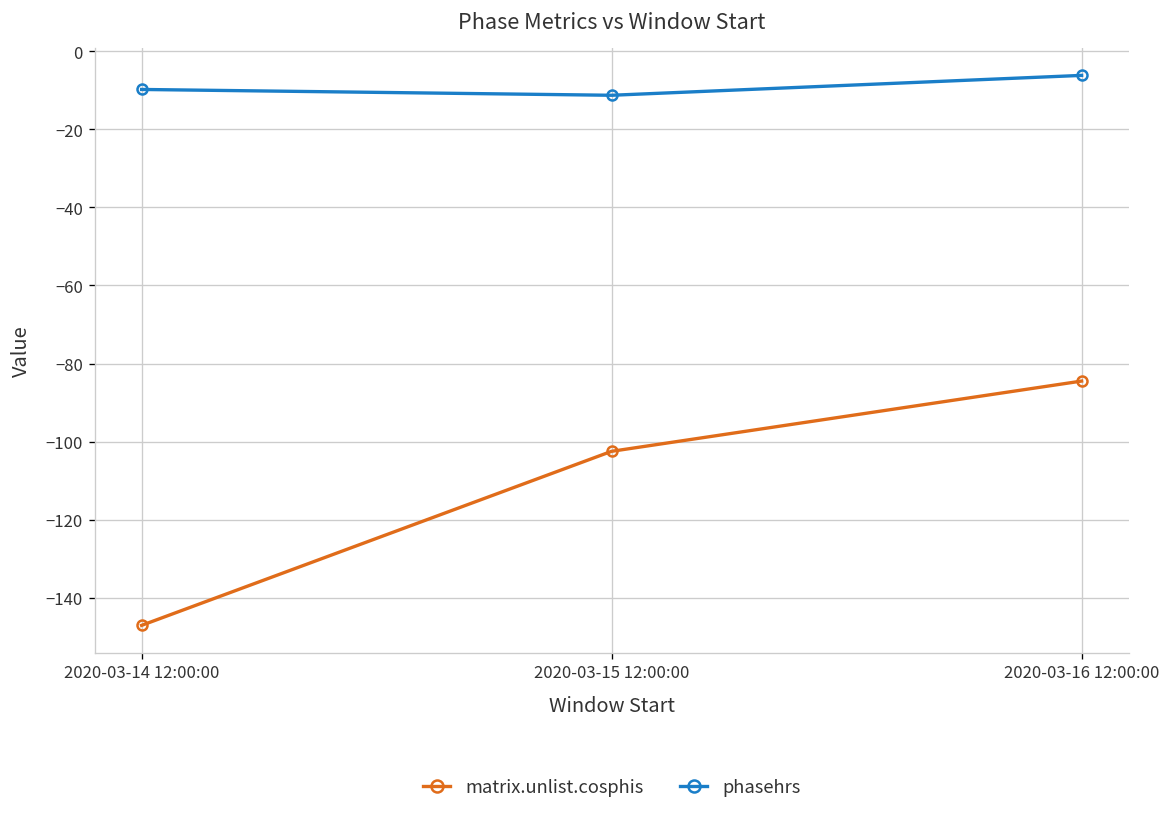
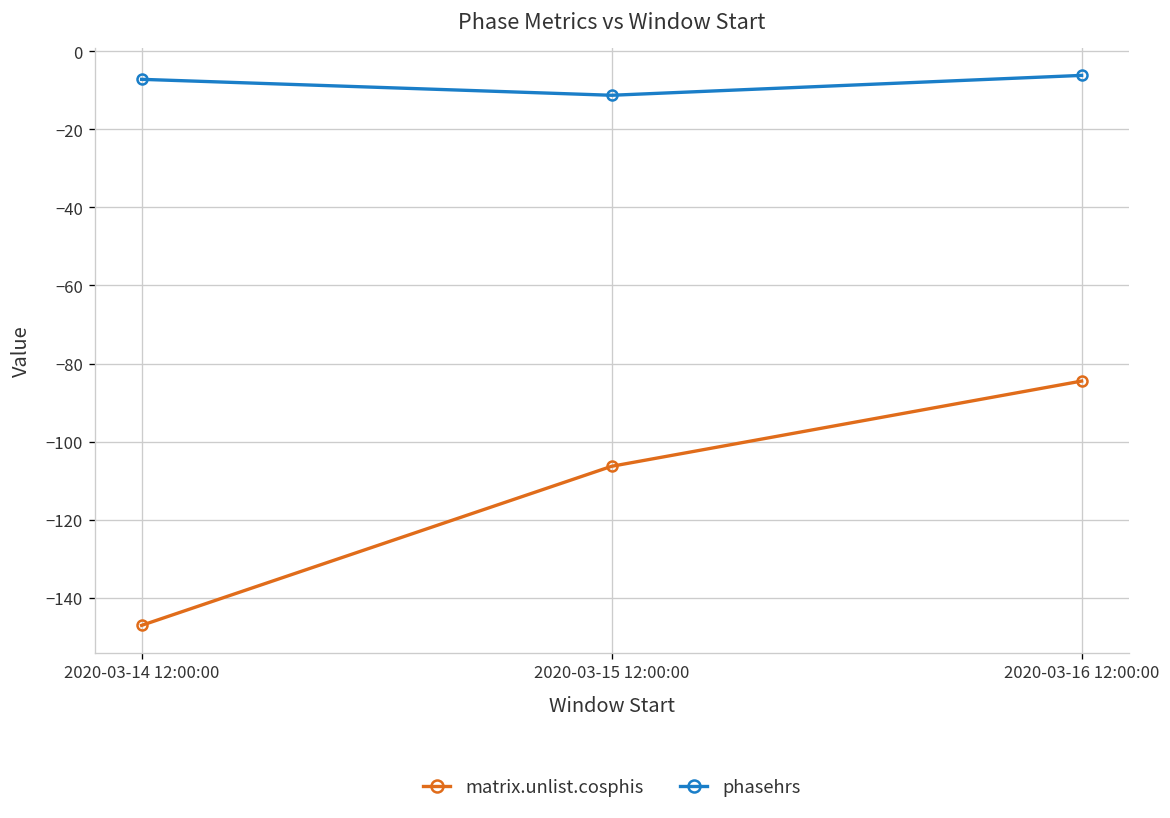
phasehrs, 2020-03-14 12:00:00: -10 -> -7
matrix.unlist.cosphis, 2020-03-15 12:00:00: -102 -> -106
